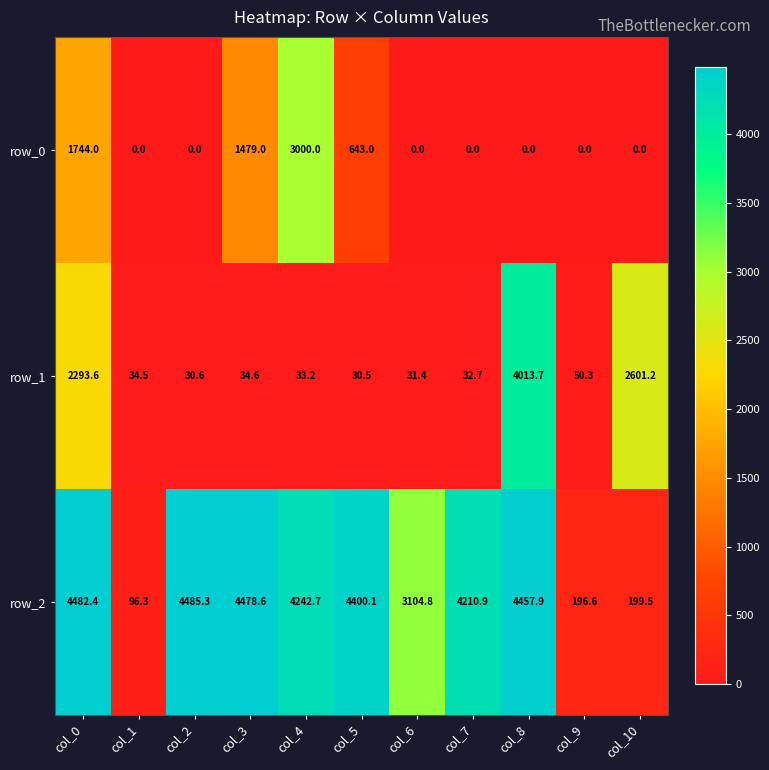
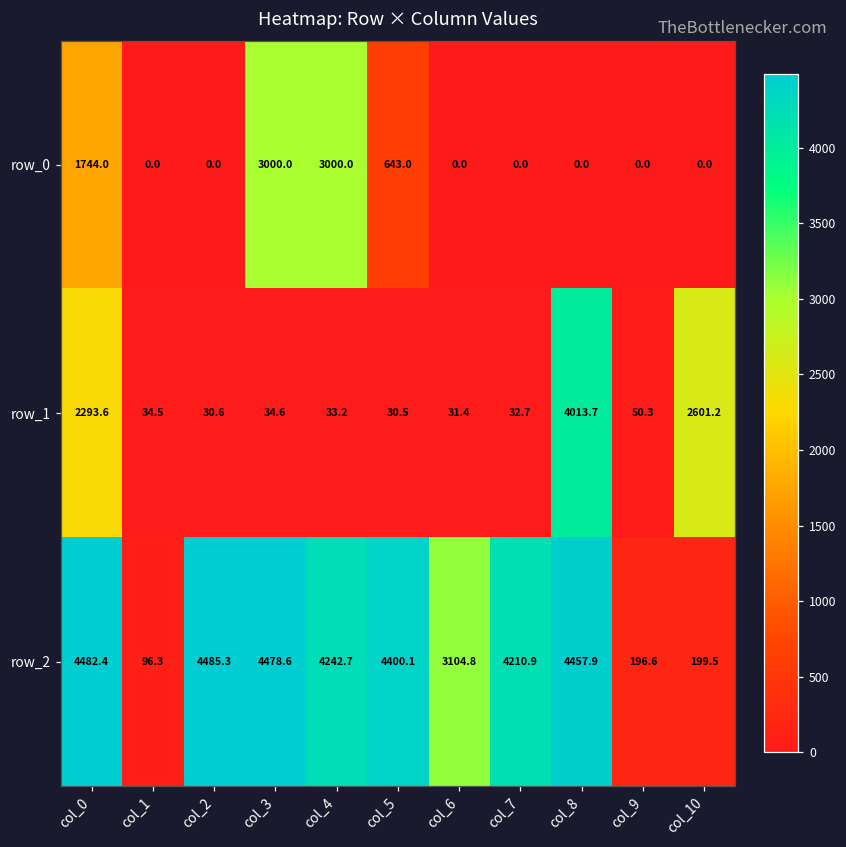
row_0, col_3: 1479.0 -> 3000.0
